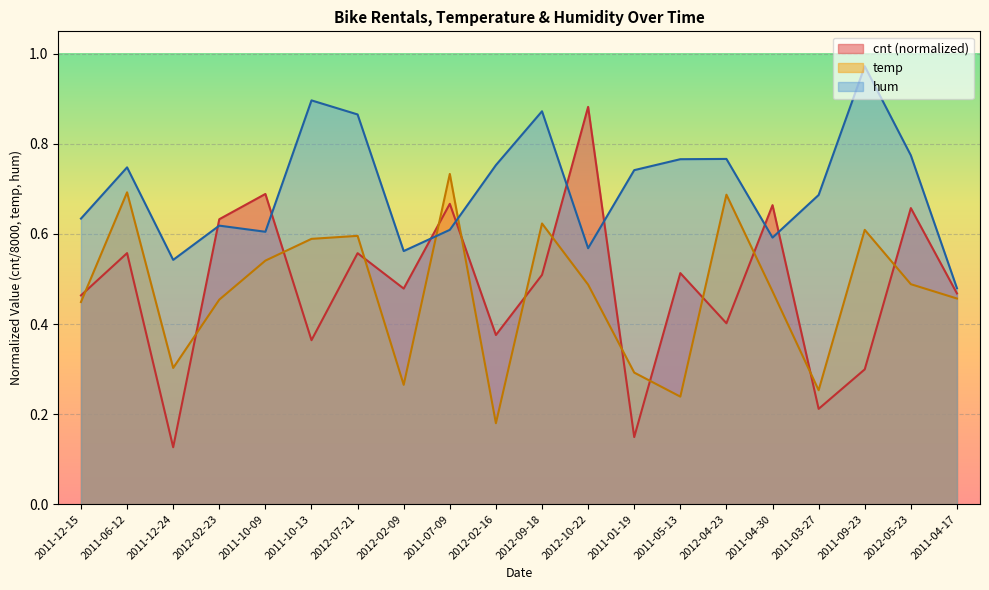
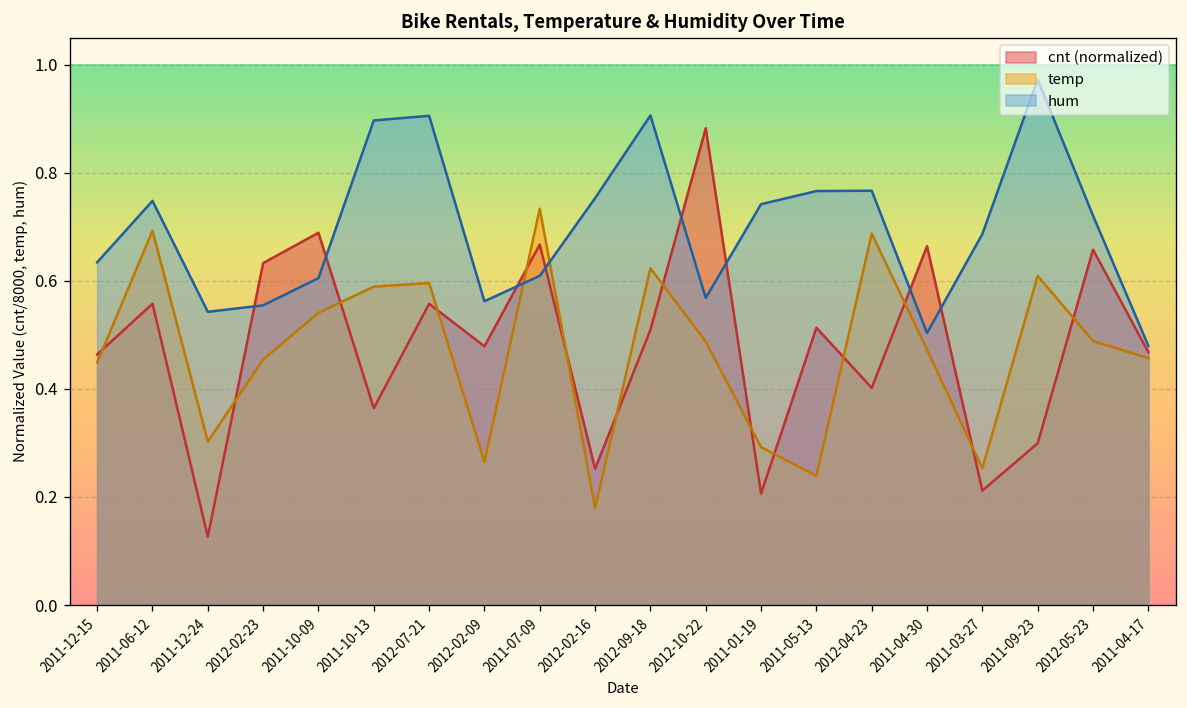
hum, 2012-02-23: 0.62 -> 0.55
hum, 2012-07-21: 0.87 -> 0.91
cnt (normalized), 2012-02-16: 0.38 -> 0.25
hum, 2012-09-18: 0.87 -> 0.91
cnt (normalized), 2011-01-19: 0.15 -> 0.21
hum, 2011-04-30: 0.59 -> 0.50
hum, 2012-05-23: 0.77 -> 0.72
